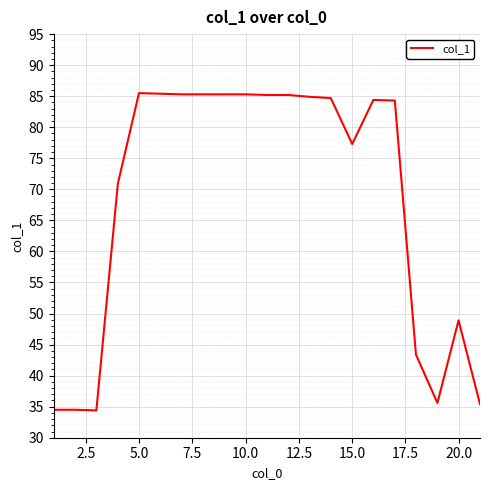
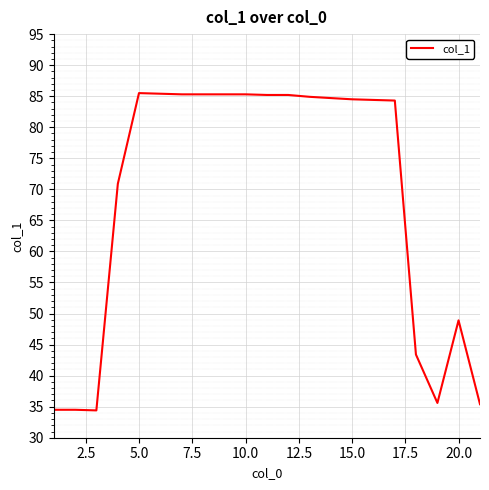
15.0: 77 -> 85
